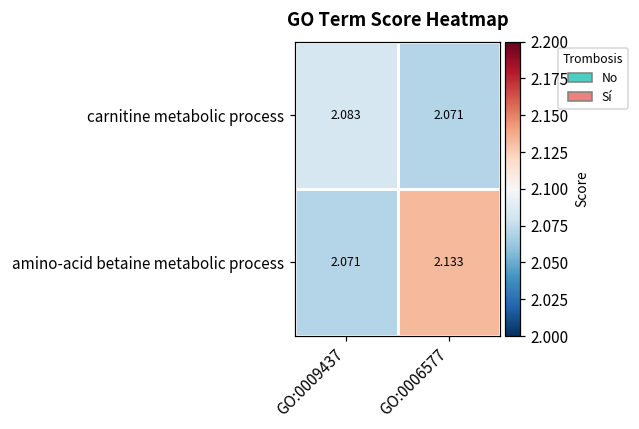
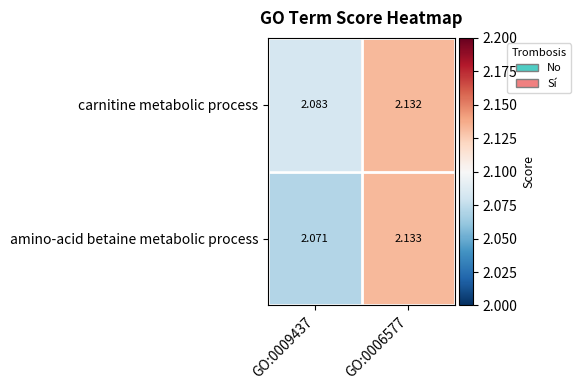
carnitine metabolic process, GO:0006577: 2.071 -> 2.132
